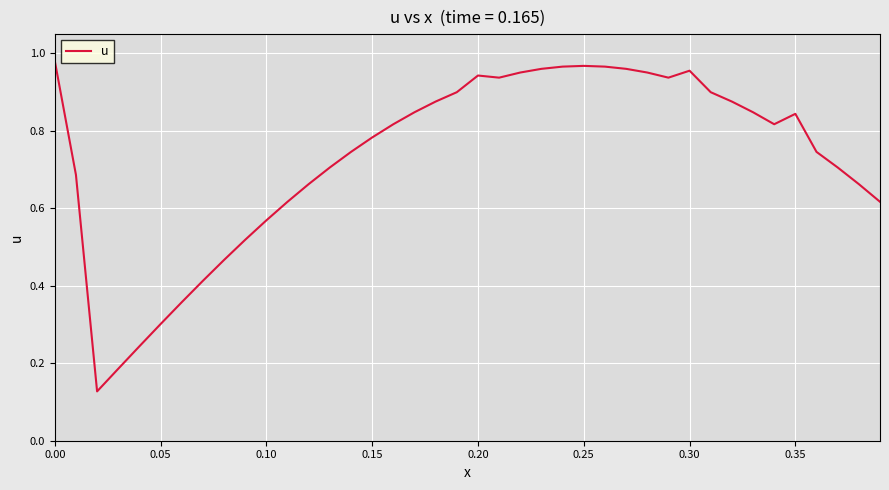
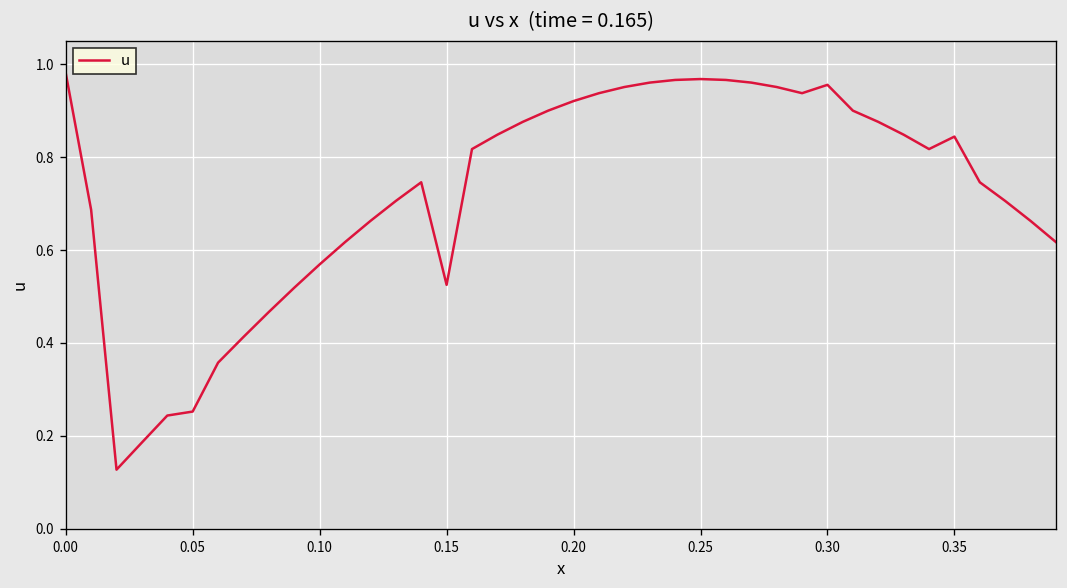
0.05: 0.30 -> 0.25
0.15: 0.78 -> 0.53
0.20: 0.94 -> 0.92
